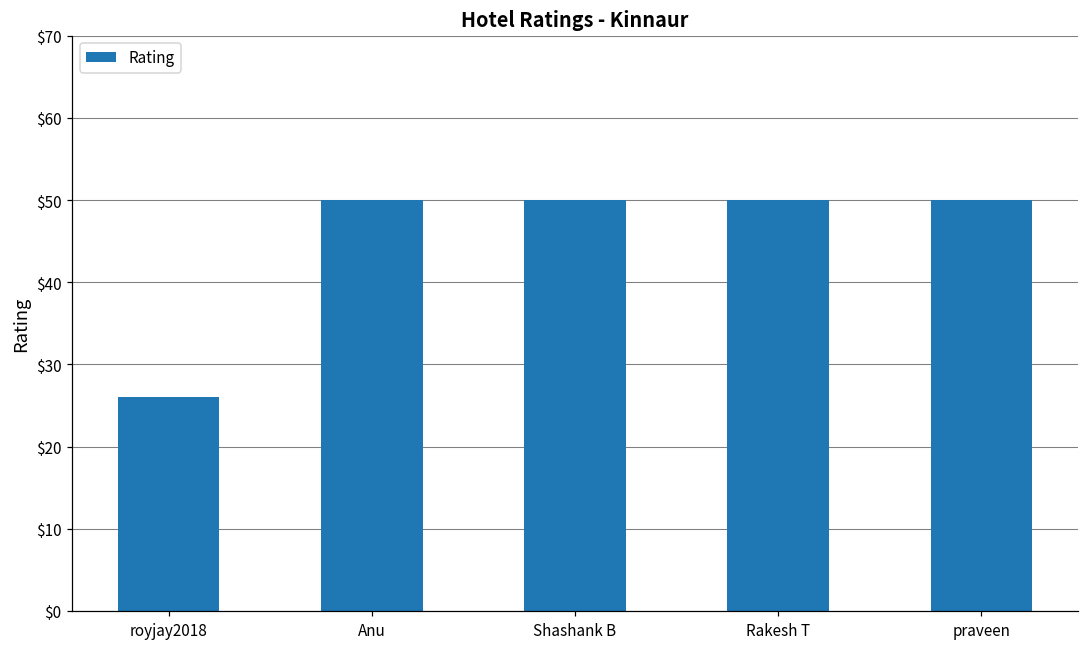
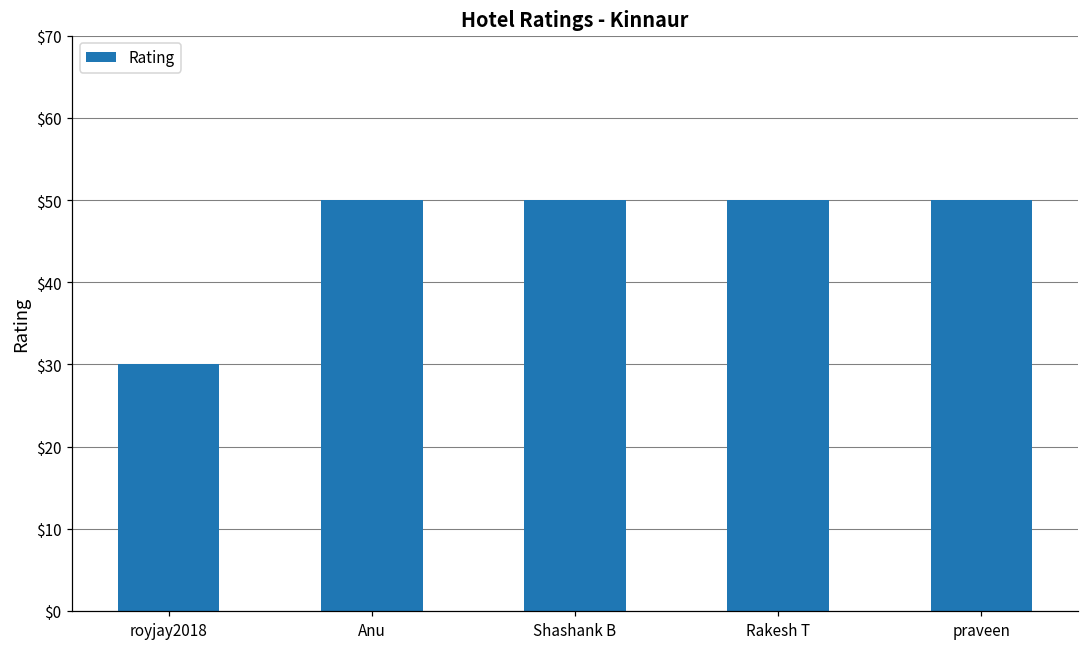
royjay2018: $26 -> $30
